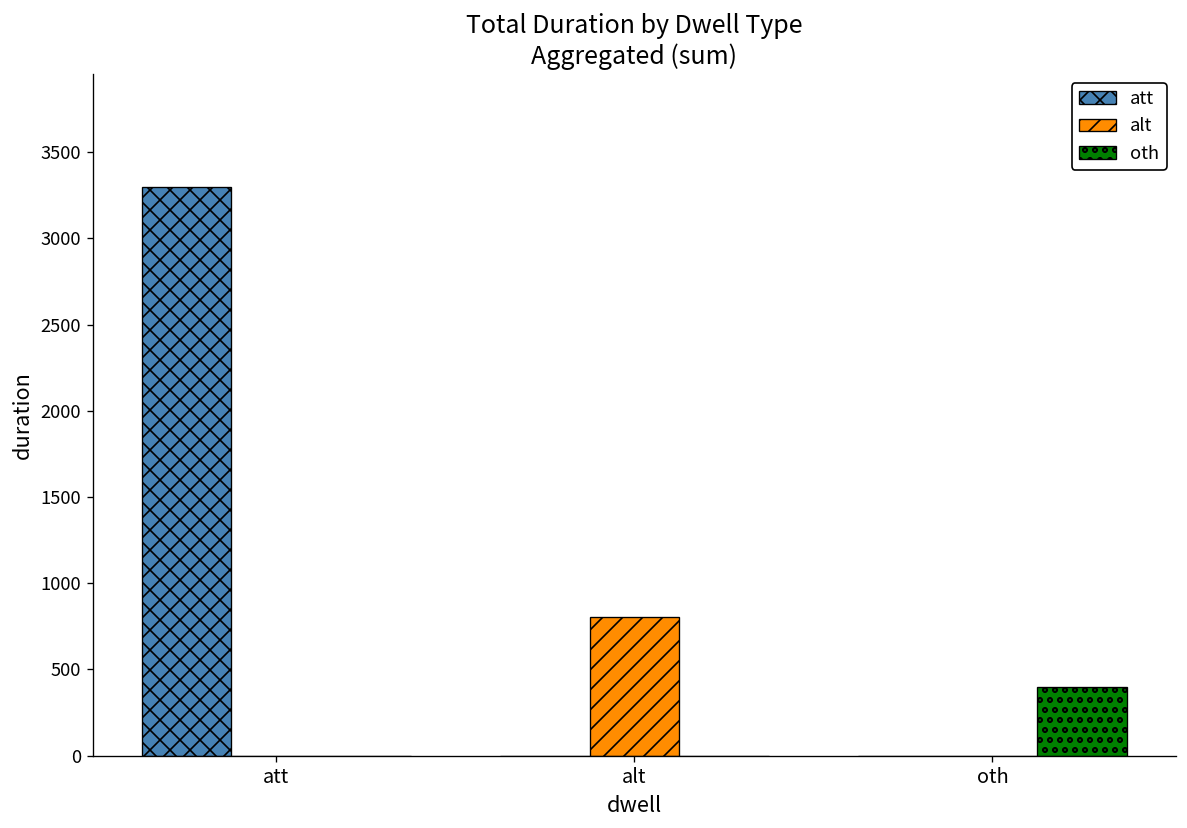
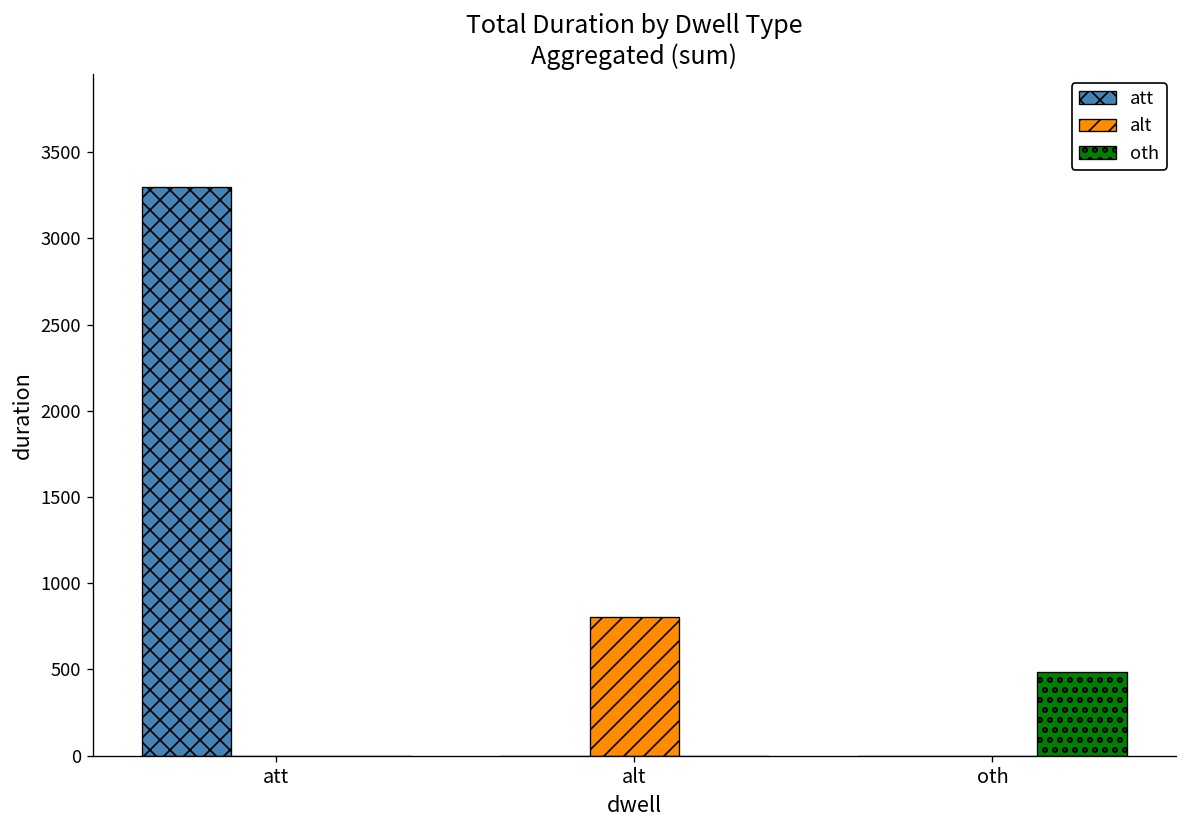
oth, oth: 400 -> 490
